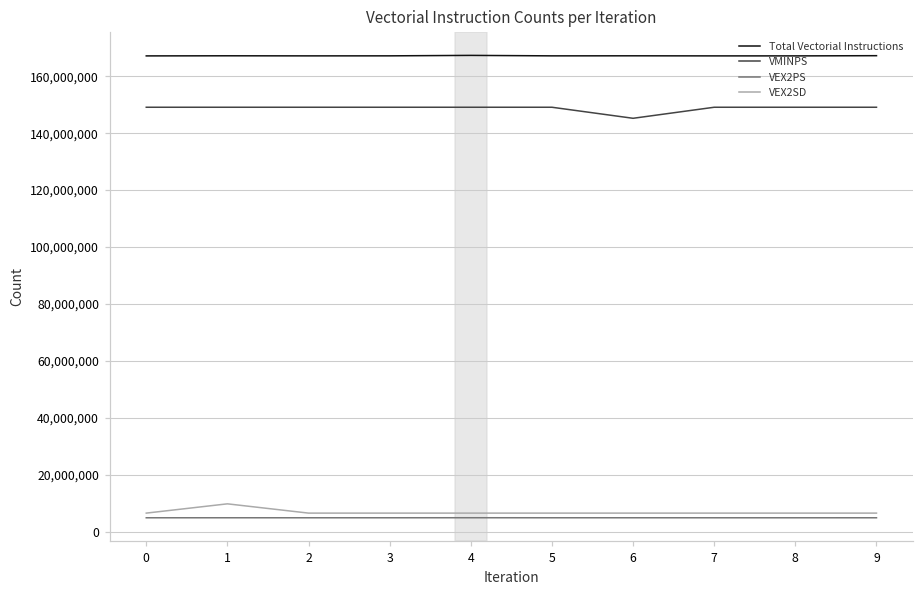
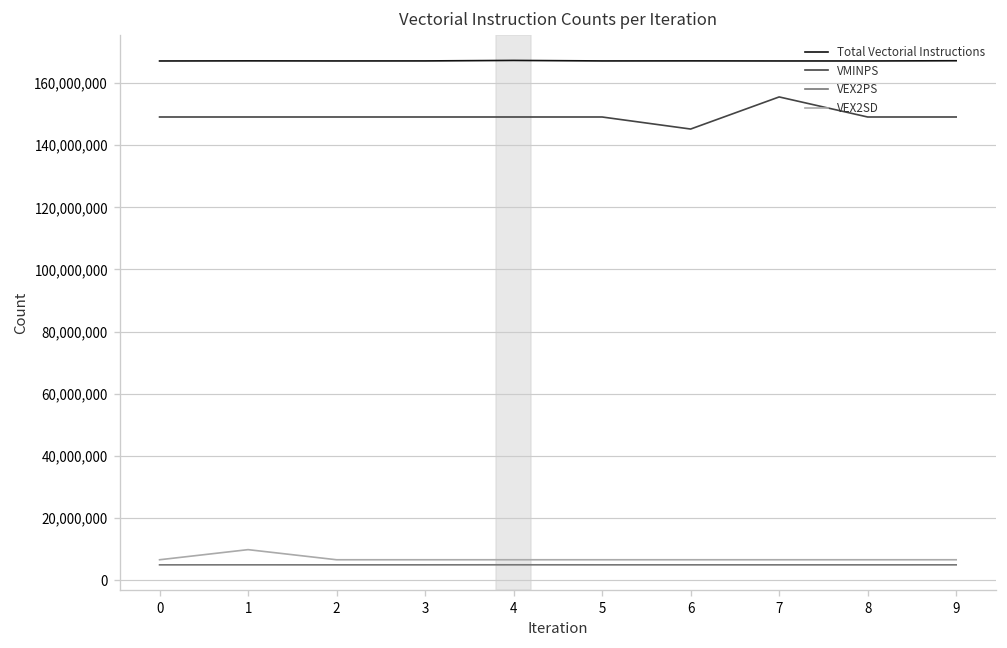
VMINPS, 7: 149,000,000 -> 156,000,000
